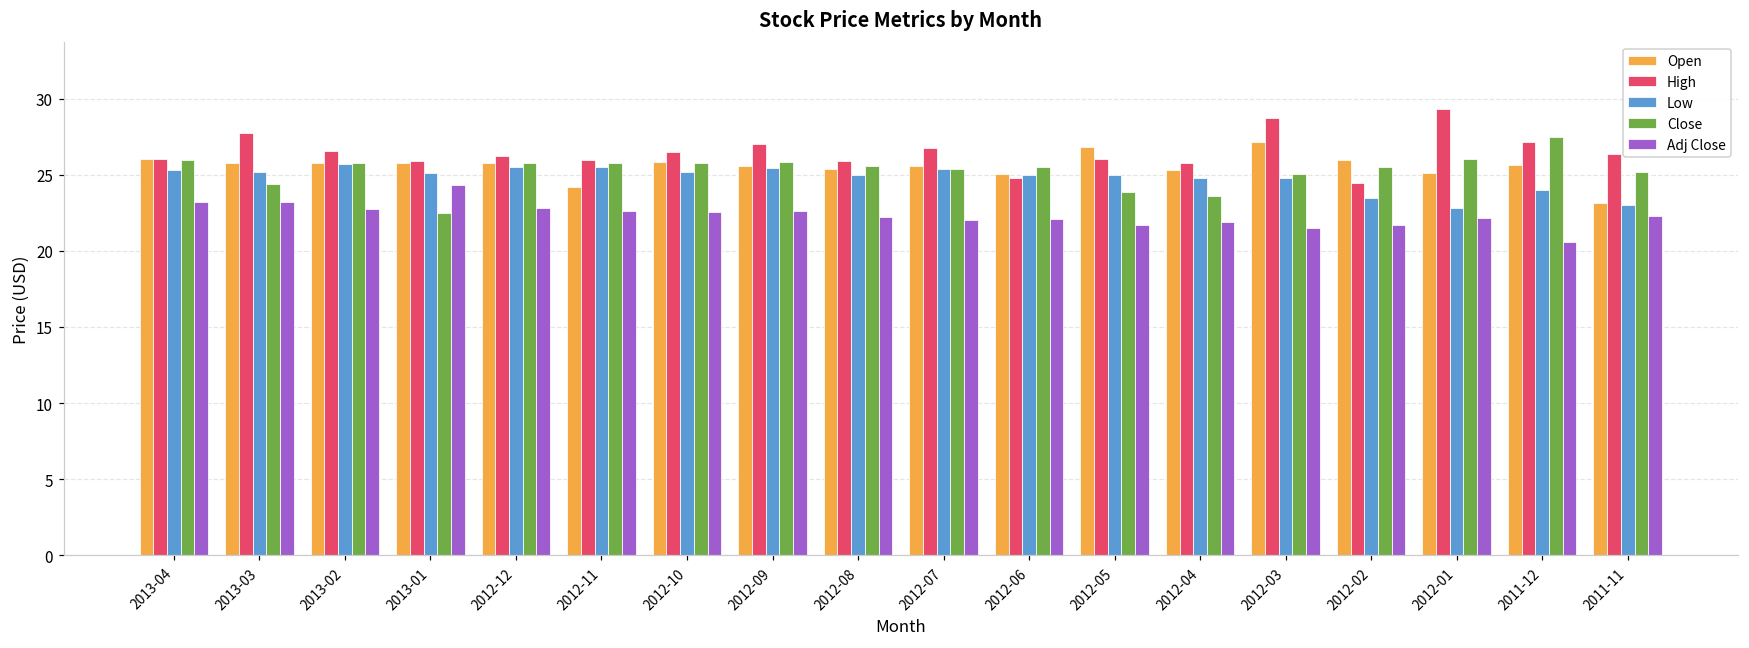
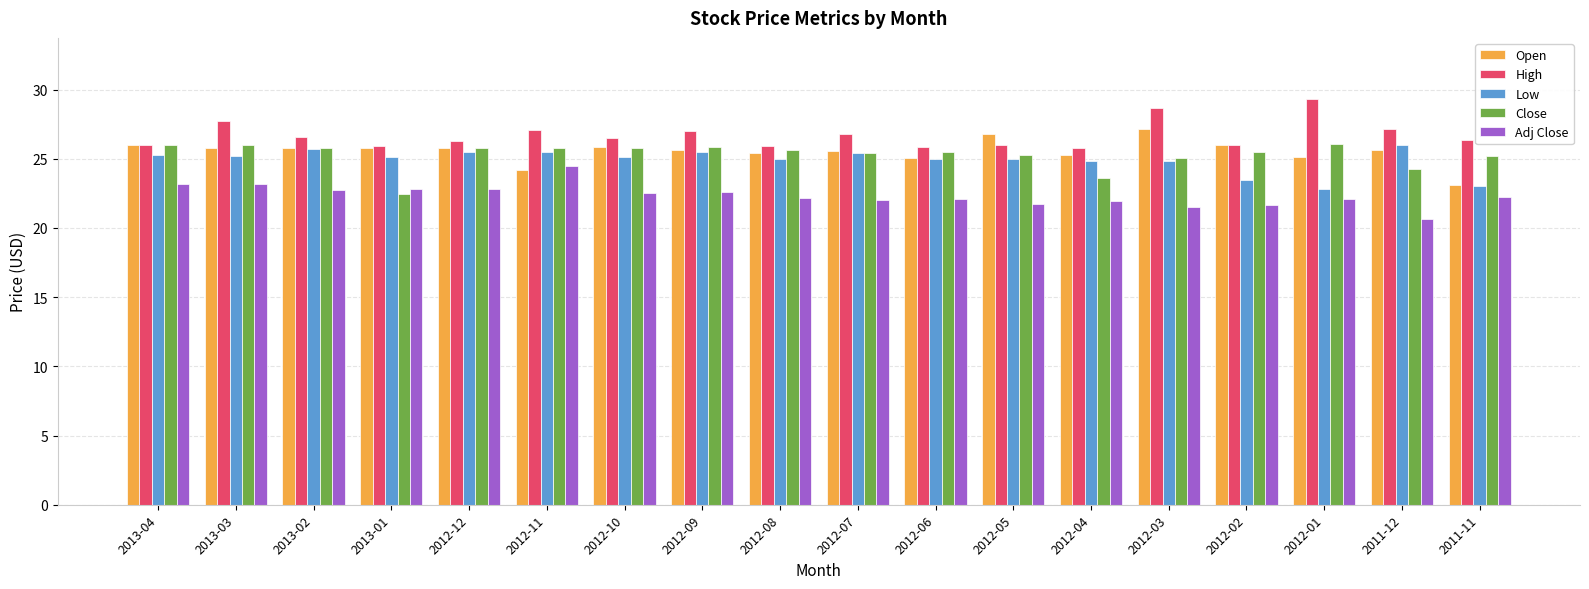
Close, 2013-03: 24.4 -> 26.0
Adj Close, 2013-01: 24.3 -> 22.8
High, 2012-11: 25.9 -> 27.1
Adj Close, 2012-11: 22.6 -> 24.5
High, 2012-06: 24.8 -> 25.8
Close, 2012-05: 23.9 -> 25.3
High, 2012-02: 24.5 -> 26.0
Low, 2011-12: 24 -> 26
Close, 2011-12: 27.5 -> 24.3
